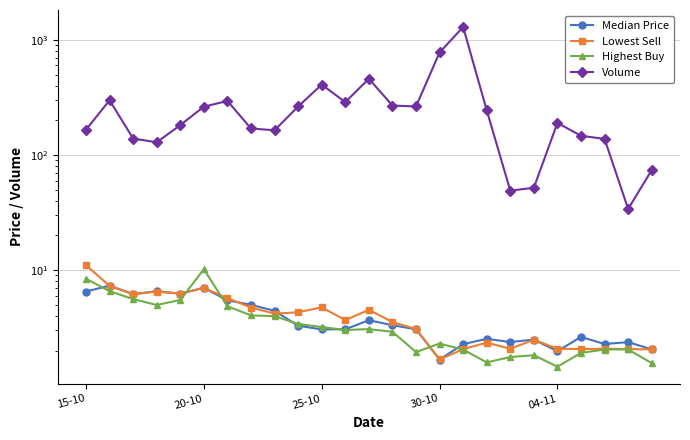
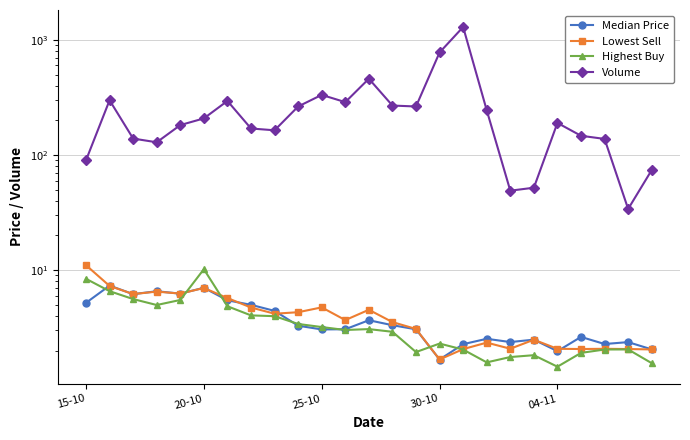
Median Price, 15-10: 7 -> 5
Volume, 15-10: 170 -> 90
Volume, 20-10: 260 -> 210
Volume, 25-10: 410 -> 330
